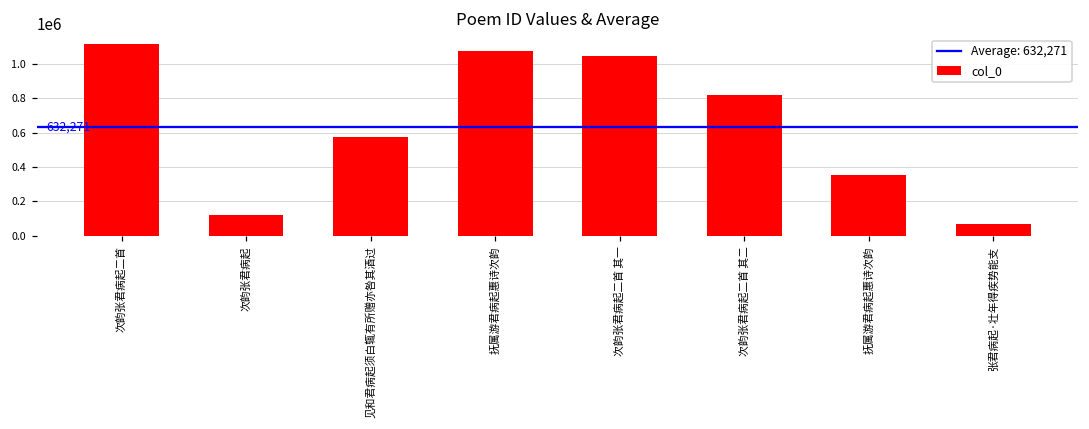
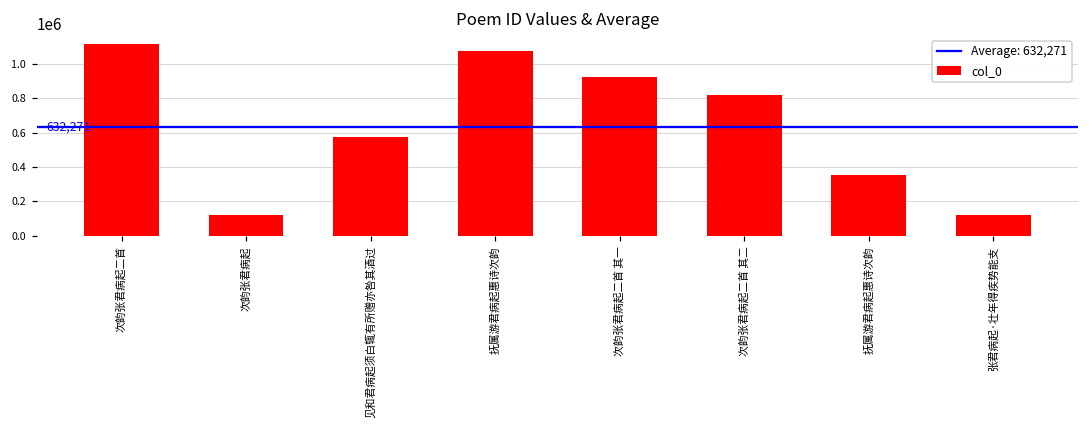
次韵张君病起二首 其一: 1050000 -> 920000
张君病起·壮年得疾势能支: 70000 -> 120000
